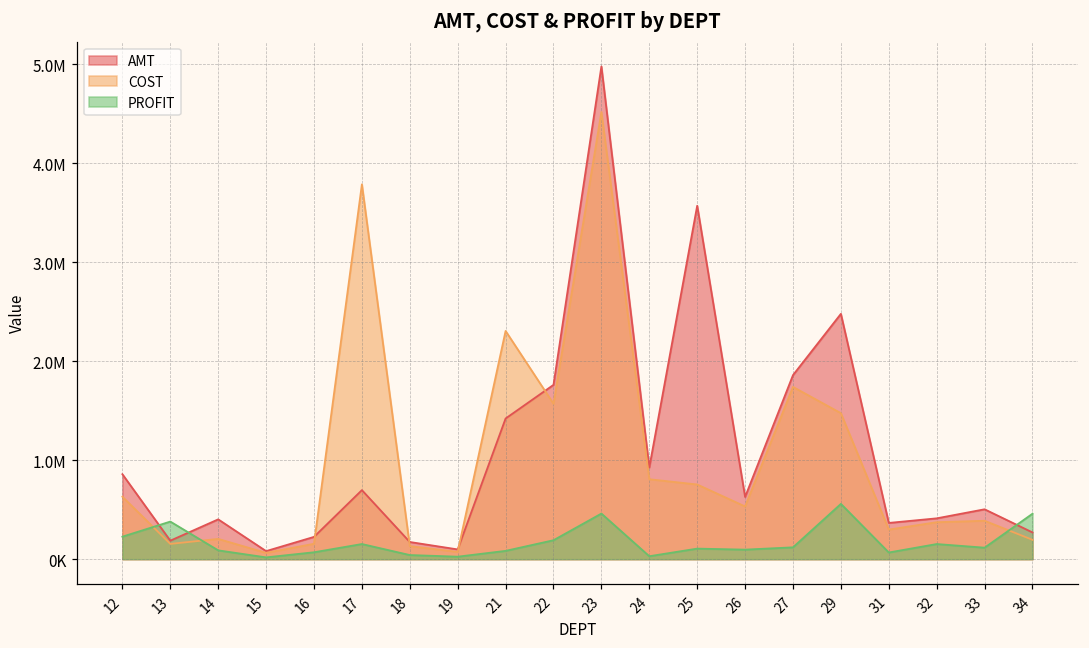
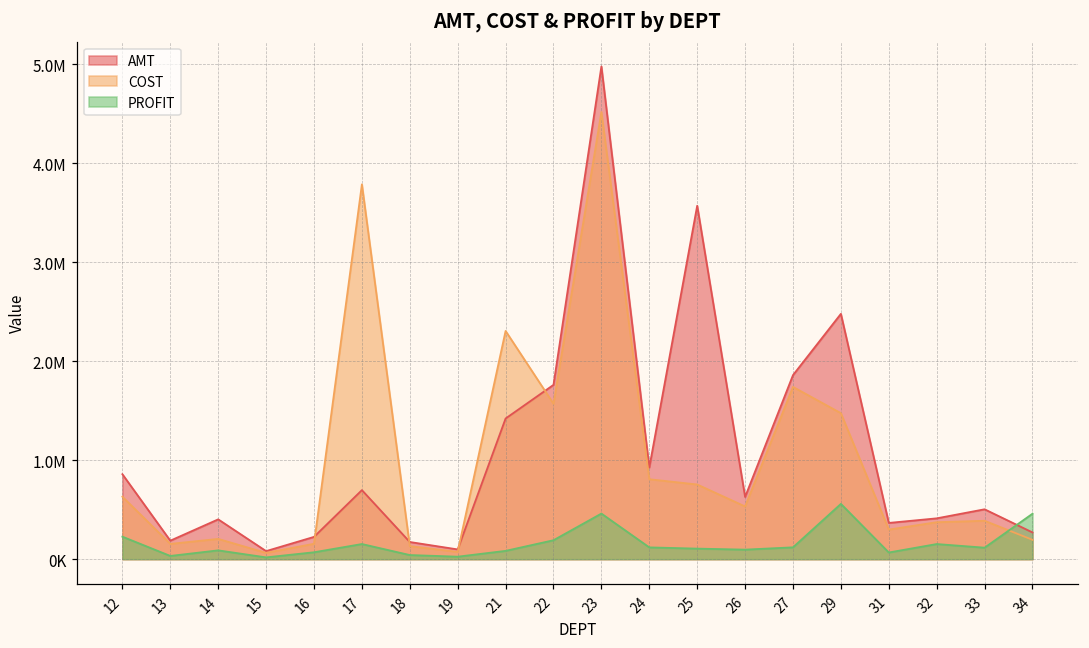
PROFIT, 13: 400000 -> 0
PROFIT, 24: 0 -> 100000
